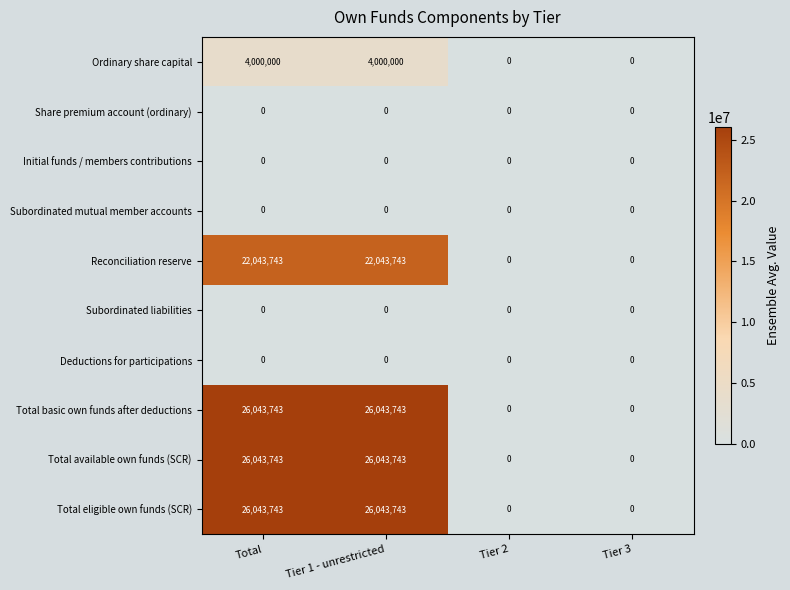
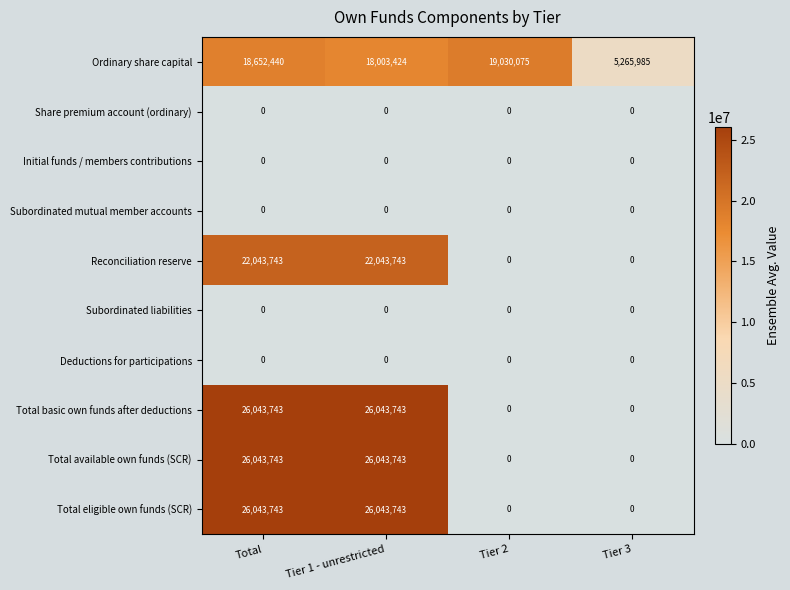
Ordinary share capital, Total: 4,000,000 -> 18,652,440
Ordinary share capital, Tier 1 - unrestricted: 4,000,000 -> 18,003,424
Ordinary share capital, Tier 2: 0 -> 19,030,075
Ordinary share capital, Tier 3: 0 -> 5,265,985
